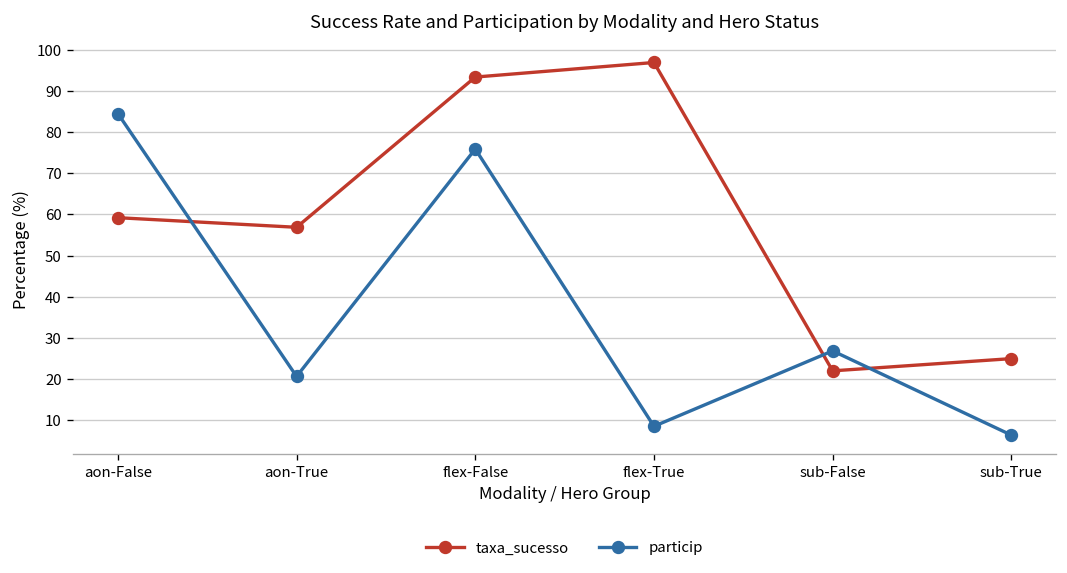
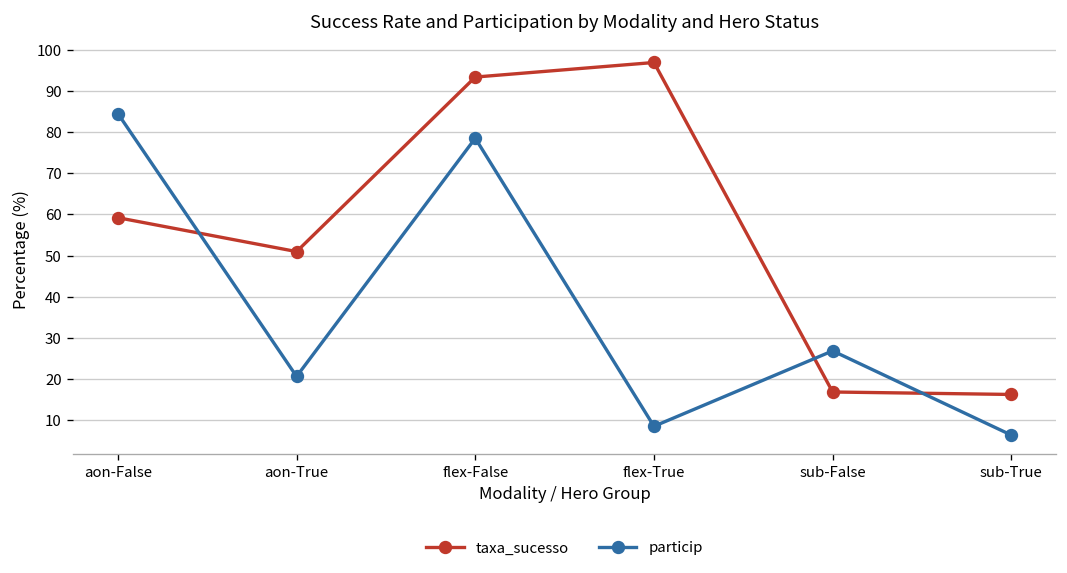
taxa_sucesso, aon-True: 57 -> 51
particip, flex-False: 76 -> 79
taxa_sucesso, sub-False: 22 -> 17
taxa_sucesso, sub-True: 25 -> 16
